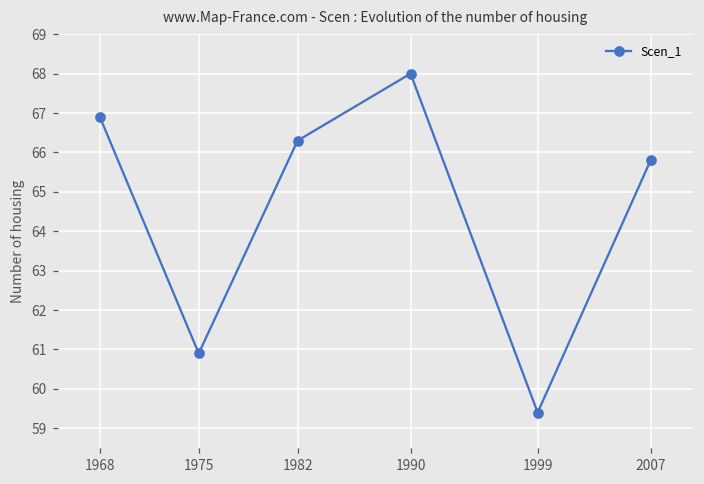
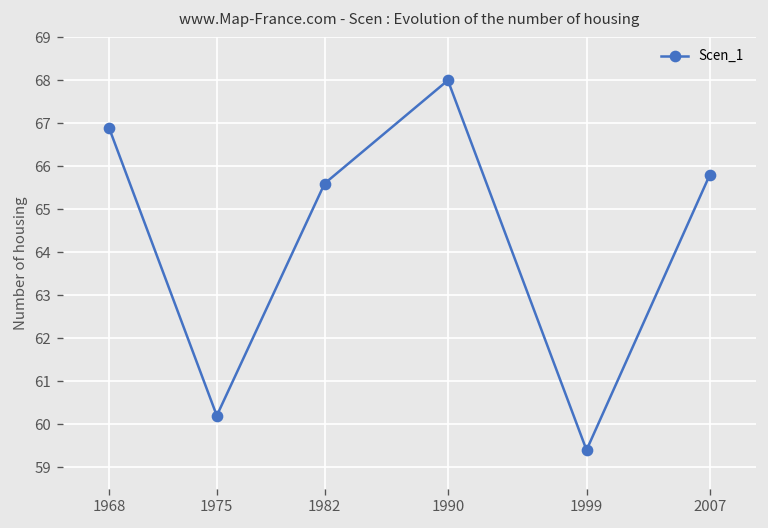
1975: 60.9 -> 60.2
1982: 66.3 -> 65.6
